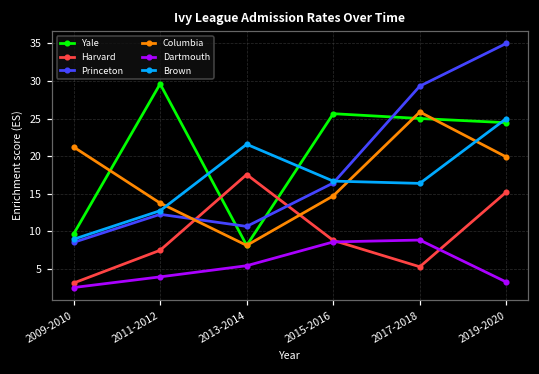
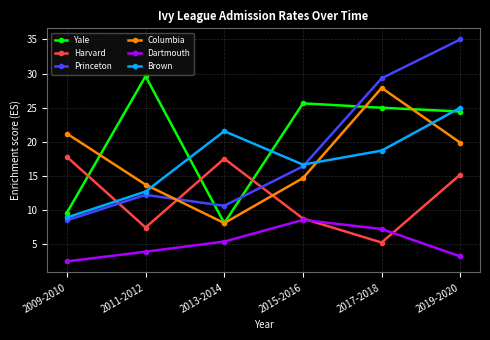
Harvard, 2009-2010: 3 -> 18
Columbia, 2017-2018: 26 -> 28
Dartmouth, 2017-2018: 9 -> 7
Brown, 2017-2018: 16 -> 19
